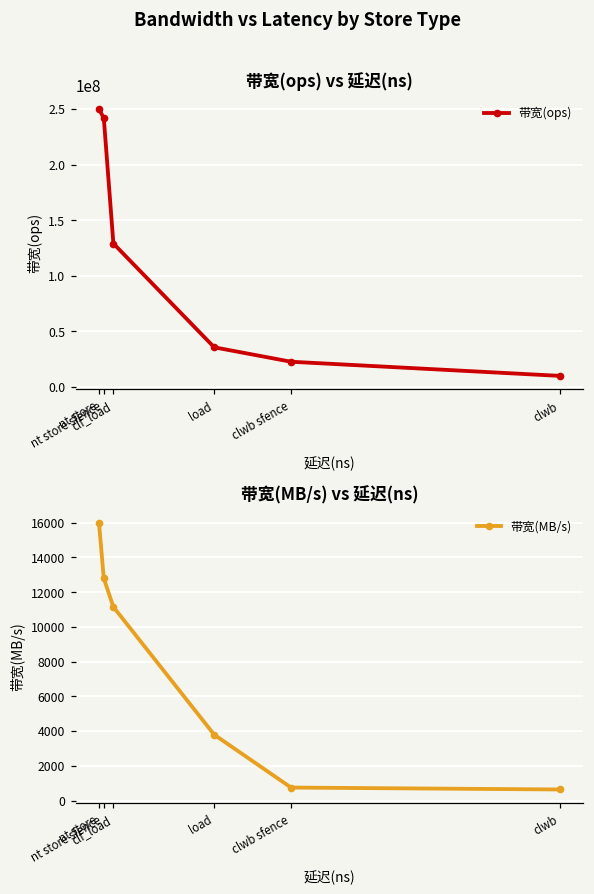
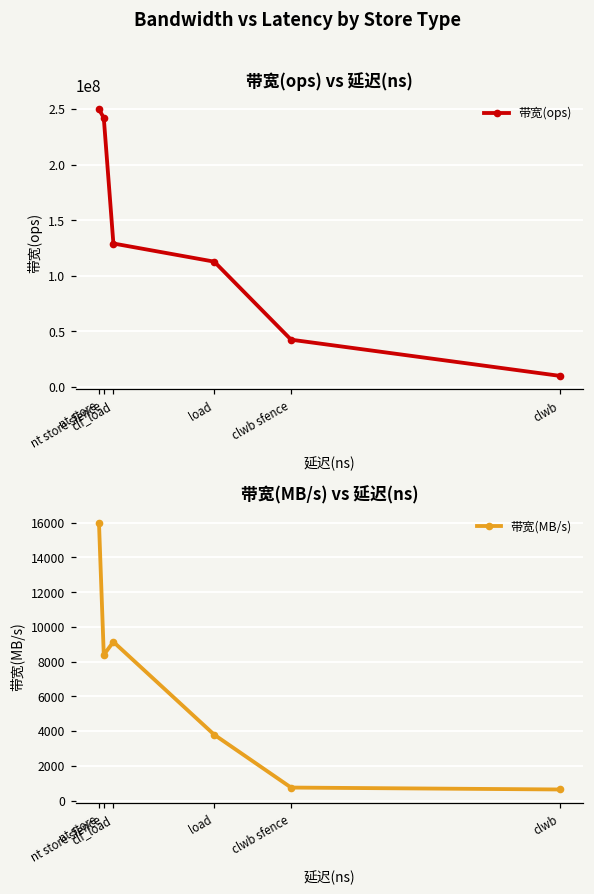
带宽(ops) vs 延迟(ns), load: 36000000 -> 113000000
带宽(ops) vs 延迟(ns), clwb sfence: 23000000 -> 43000000
带宽(MB/s) vs 延迟(ns), nt store sfence: 12800 -> 8400
带宽(MB/s) vs 延迟(ns), clf_load: 11200 -> 9100
